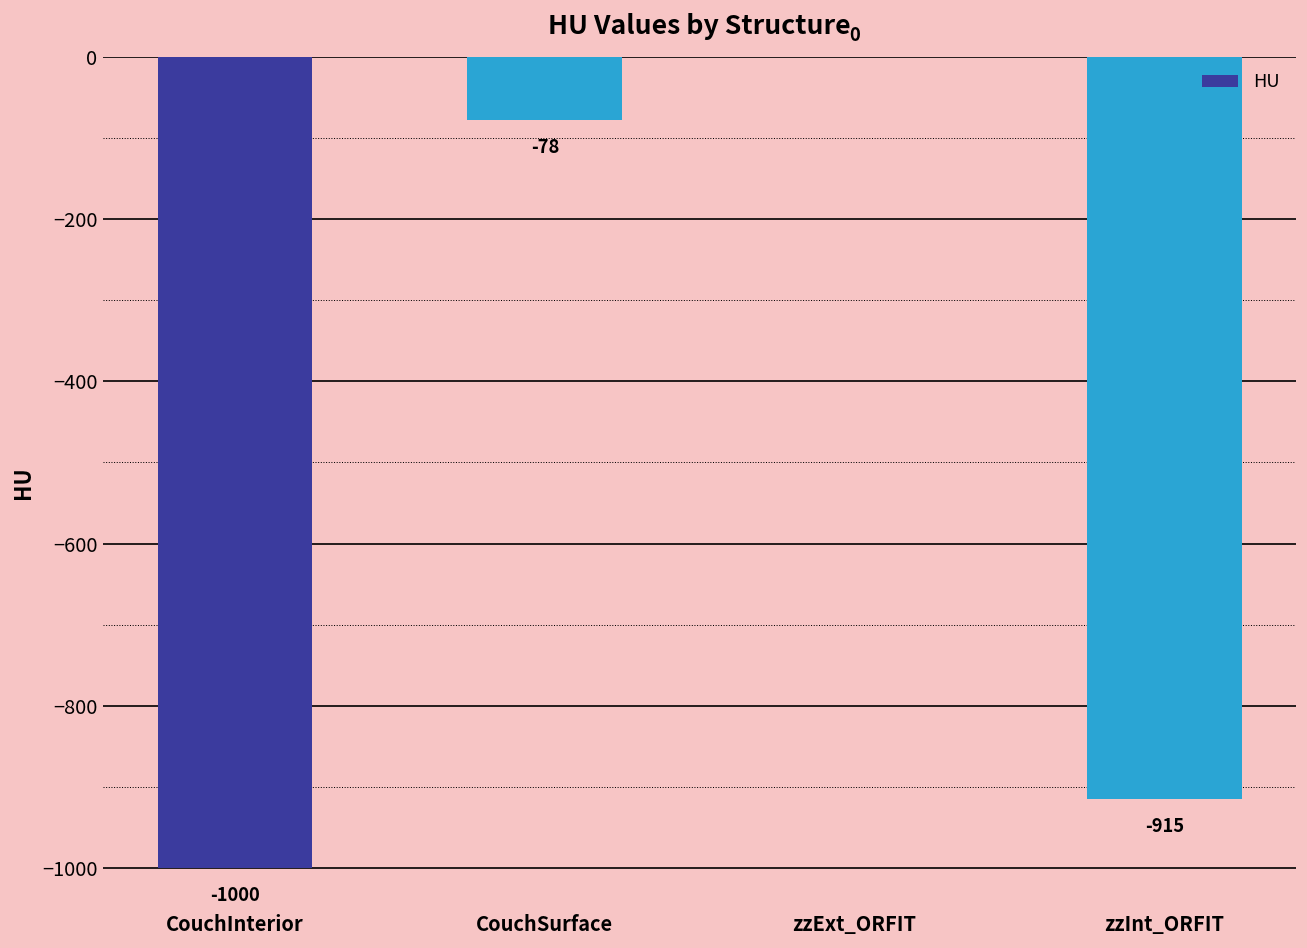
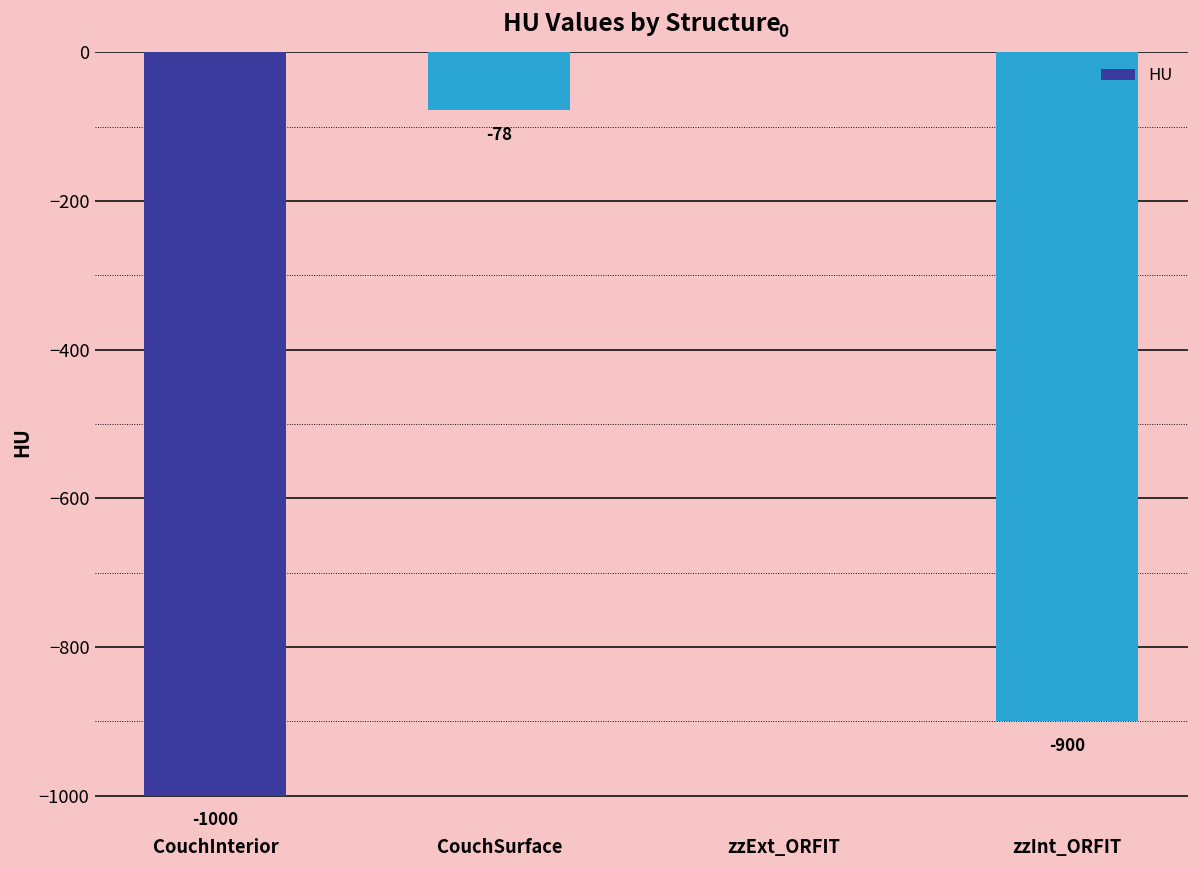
zzInt_ORFIT: -915 -> -900
